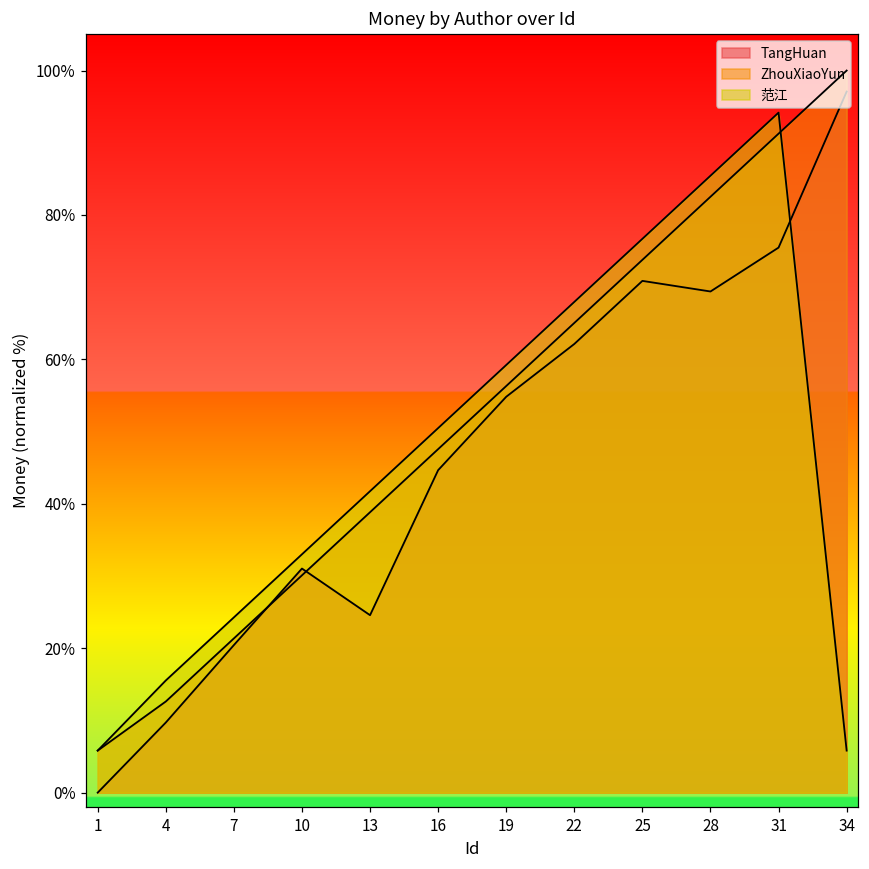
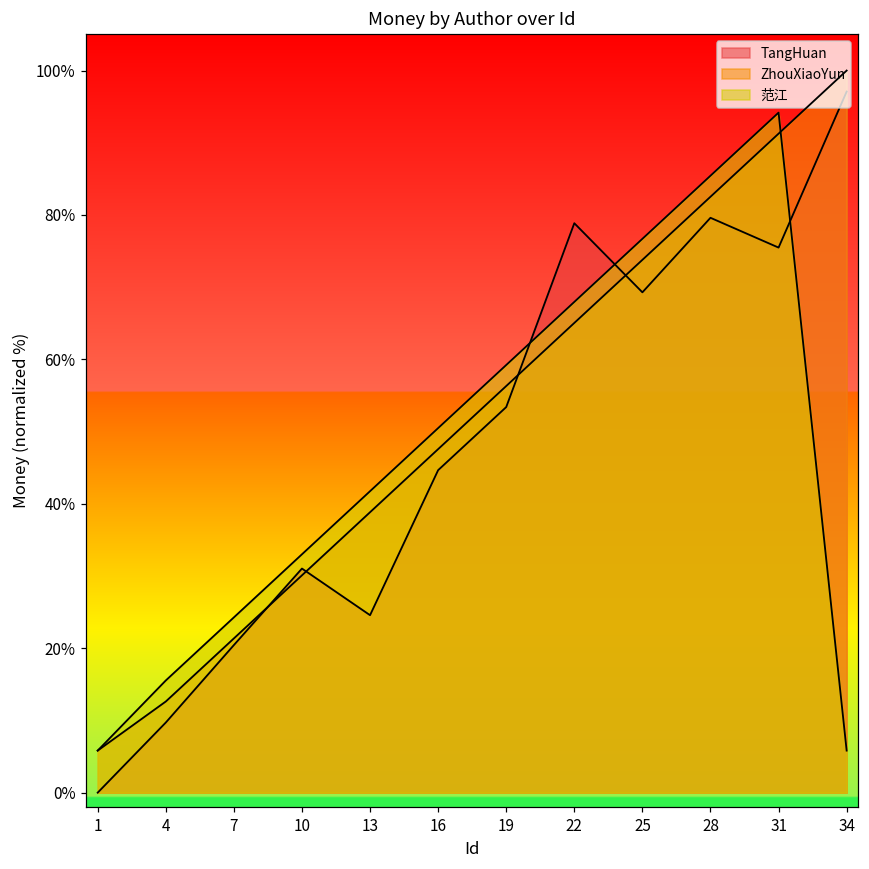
TangHuan, 19: 55% -> 53%
TangHuan, 22: 62% -> 79%
TangHuan, 25: 71% -> 69%
TangHuan, 28: 69% -> 80%
